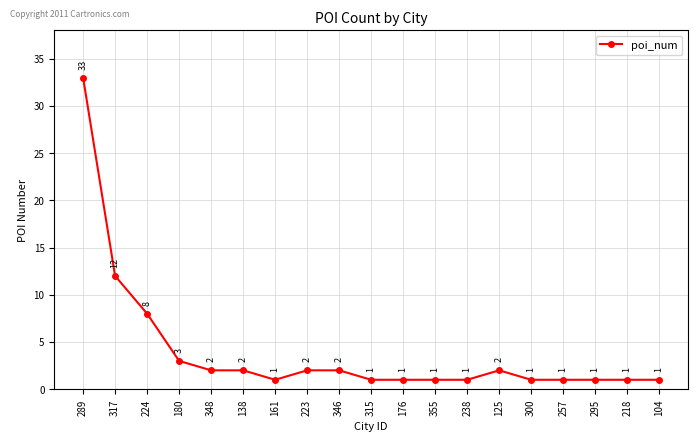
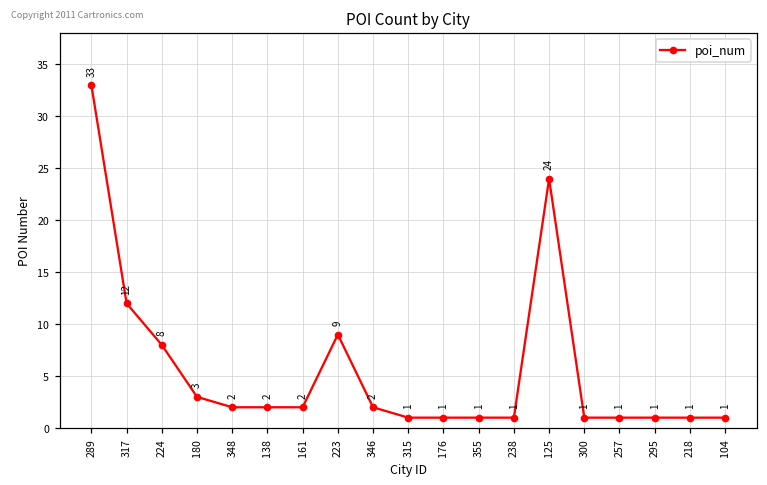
161: 1 -> 2
223: 2 -> 9
125: 2 -> 24
